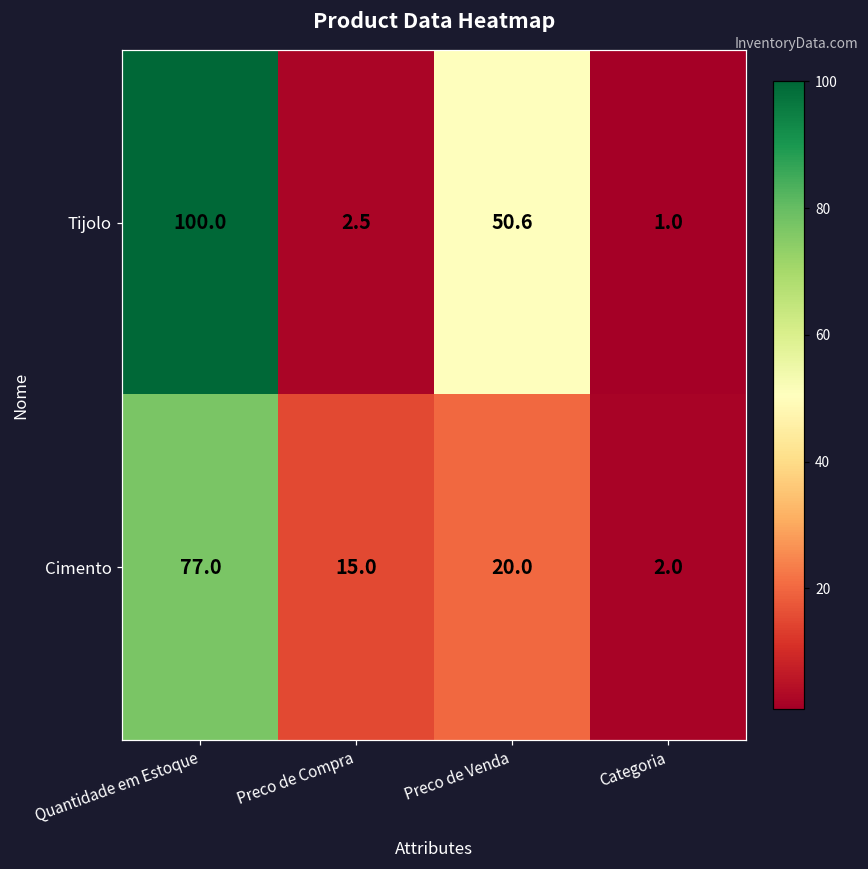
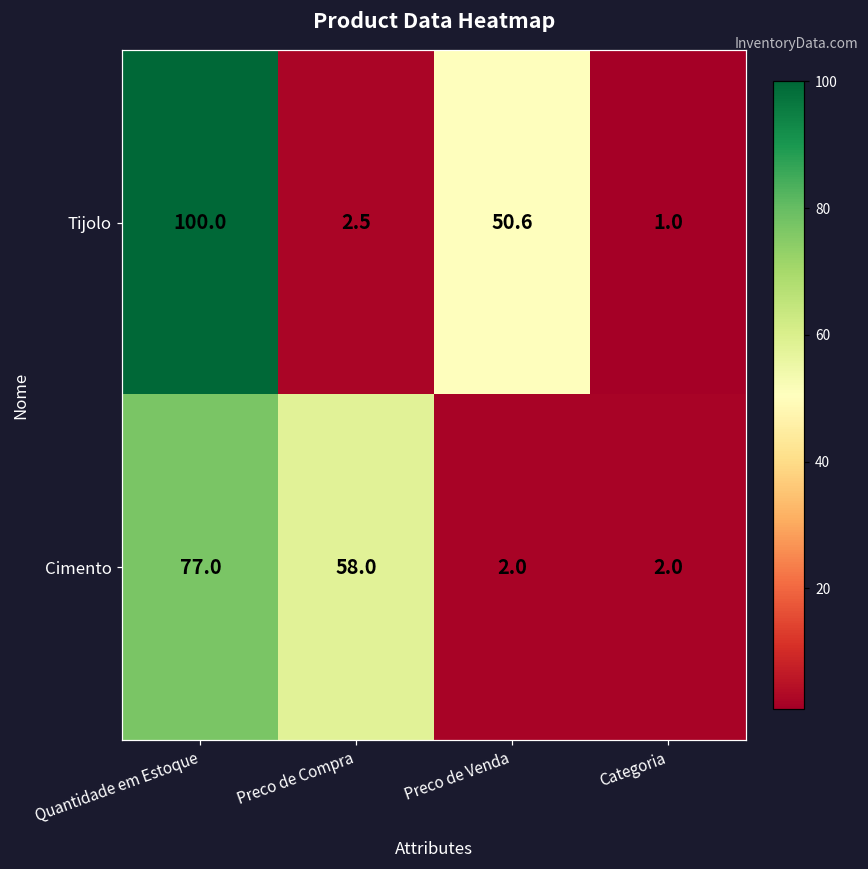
Cimento, Preco de Compra: 15.0 -> 58.0
Cimento, Preco de Venda: 20.0 -> 2.0
